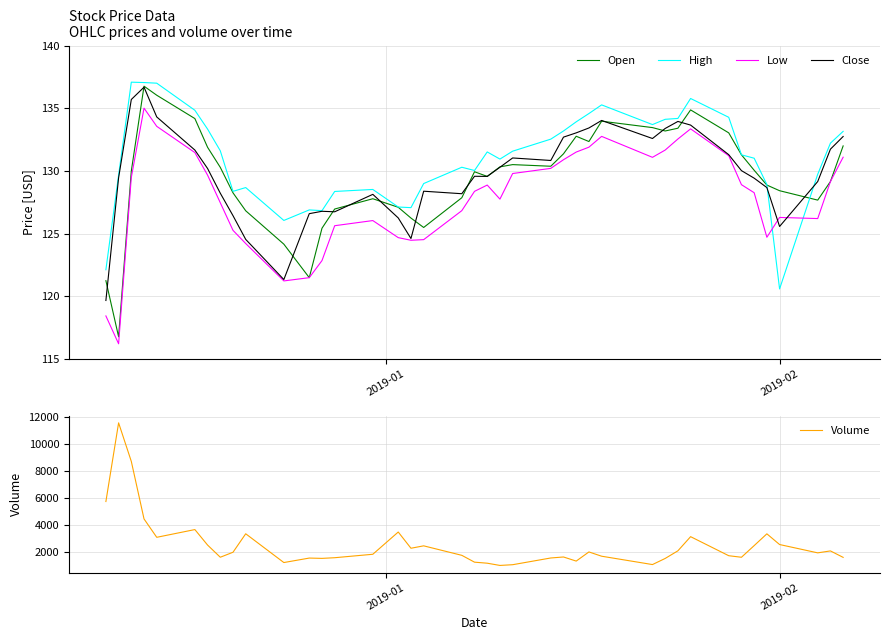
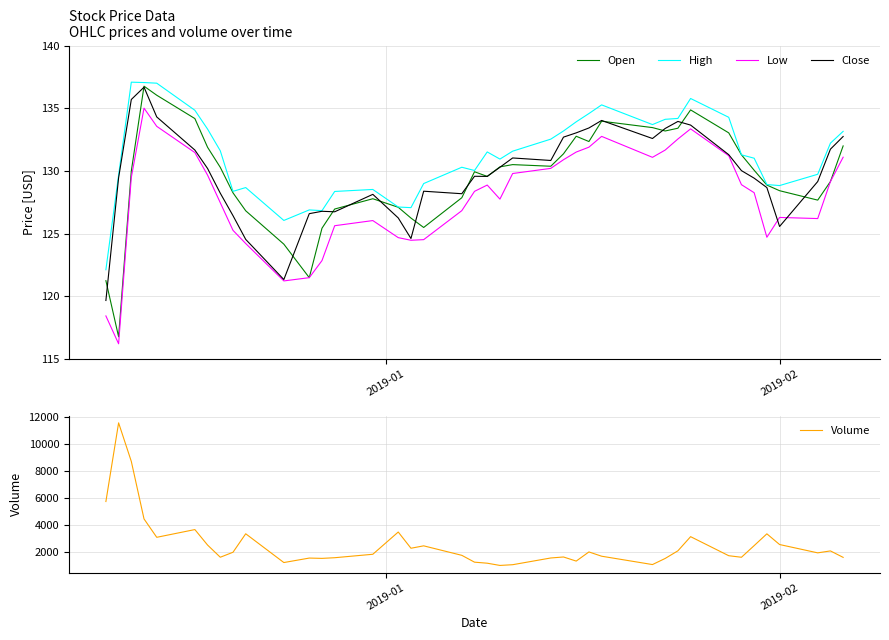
Stock Price Data OHLC prices and volume over time, High, 2019-02: 120.6 -> 128.8
